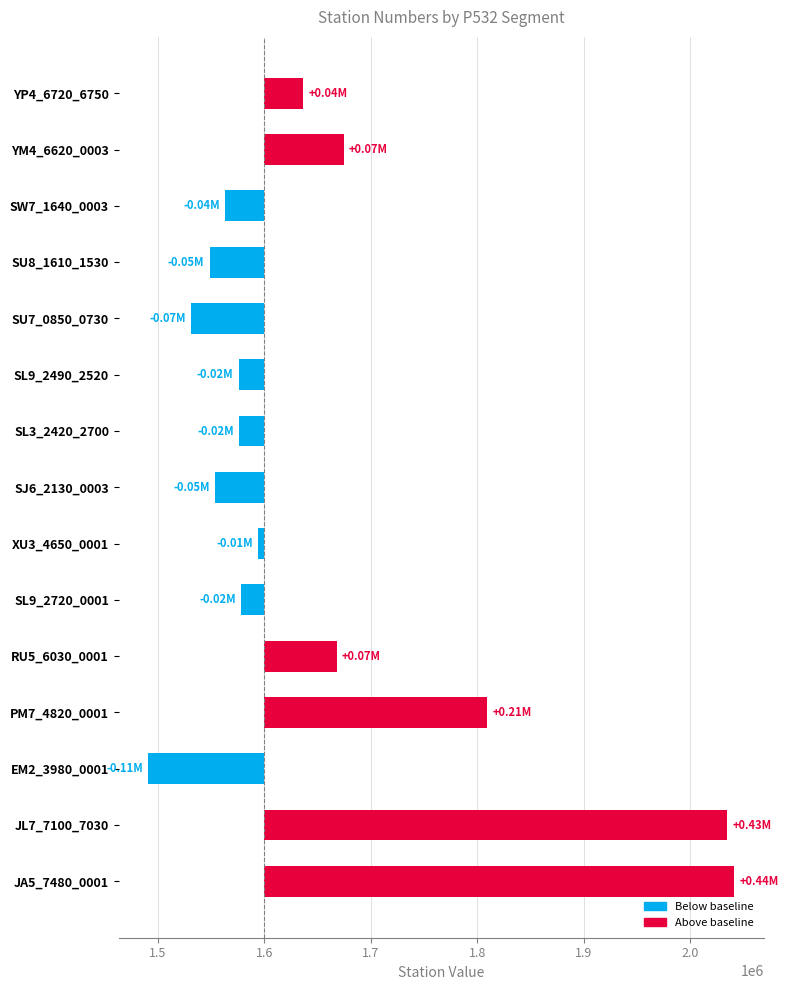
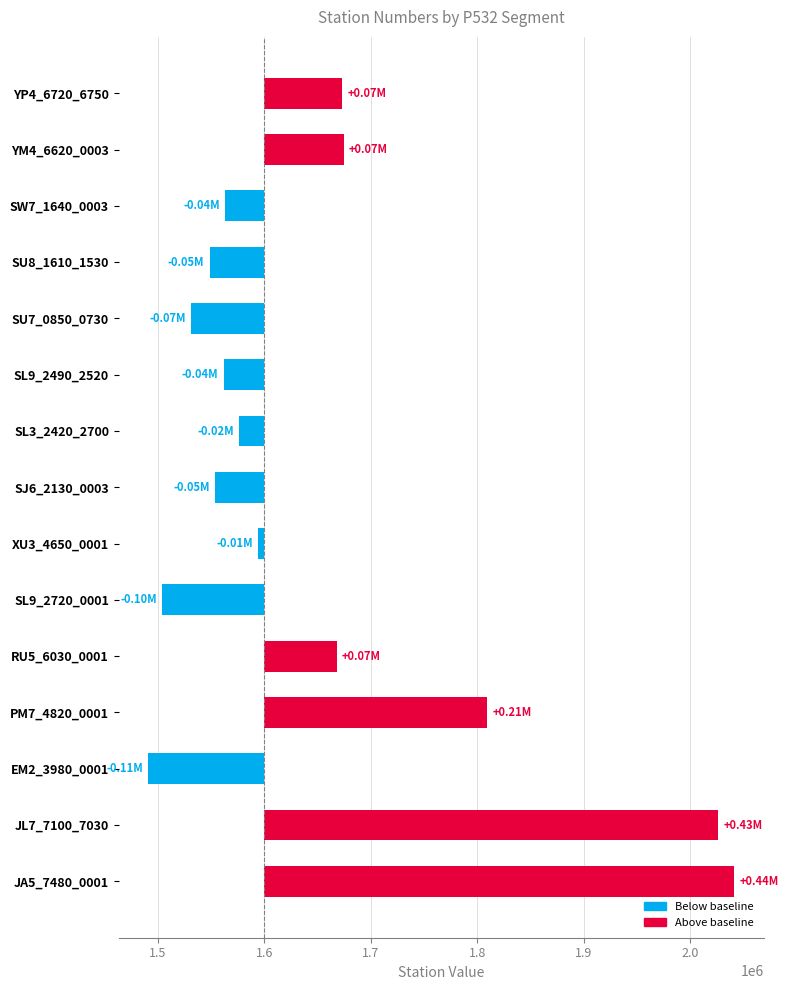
YP4_6720_6750: +0.04M -> +0.07M
SL9_2490_2520: -0.02M -> -0.04M
SL9_2720_0001: -0.02M -> -0.10M
JL7_7100_7030: 2035000 -> 2026000
